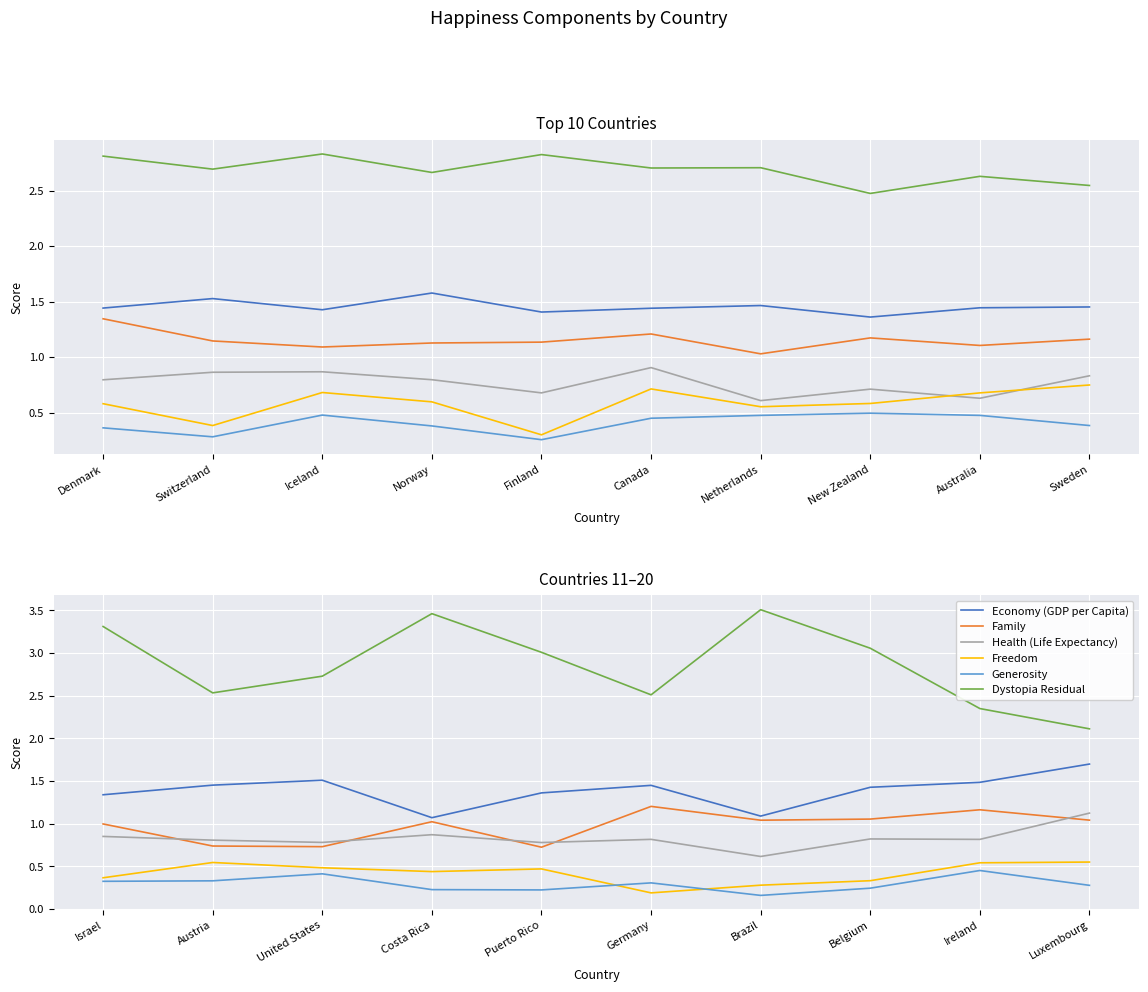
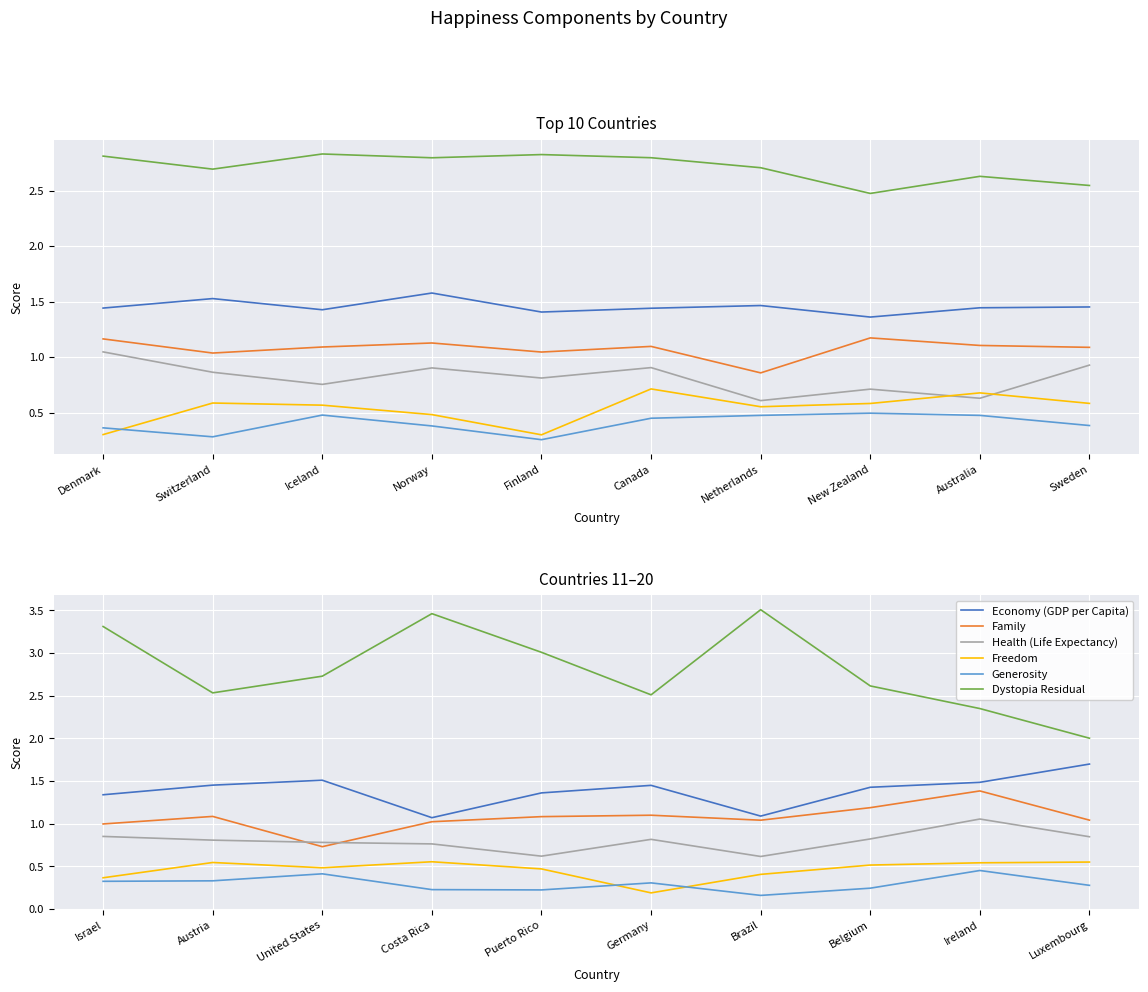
Top 10 Countries, Family, Denmark: 1.35 -> 1.16
Top 10 Countries, Health (Life Expectancy), Denmark: 0.80 -> 1.05
Top 10 Countries, Freedom, Denmark: 0.58 -> 0.30
Top 10 Countries, Family, Switzerland: 1.15 -> 1.04
Top 10 Countries, Freedom, Switzerland: 0.38 -> 0.59
Top 10 Countries, Health (Life Expectancy), Iceland: 0.87 -> 0.75
Top 10 Countries, Freedom, Iceland: 0.68 -> 0.57
Top 10 Countries, Health (Life Expectancy), Norway: 0.80 -> 0.90
Top 10 Countries, Freedom, Norway: 0.60 -> 0.48
Top 10 Countries, Dystopia Residual, Norway: 2.66 -> 2.80
Top 10 Countries, Family, Finland: 1.13 -> 1.05
Top 10 Countries, Health (Life Expectancy), Finland: 0.68 -> 0.81
Top 10 Countries, Family, Canada: 1.21 -> 1.10
Top 10 Countries, Dystopia Residual, Canada: 2.70 -> 2.80
Top 10 Countries, Family, Netherlands: 1.03 -> 0.86
Top 10 Countries, Family, Sweden: 1.16 -> 1.09
Top 10 Countries, Health (Life Expectancy), Sweden: 0.83 -> 0.93
Top 10 Countries, Freedom, Sweden: 0.75 -> 0.58
Countries 11–20, Family, Austria: 0.7 -> 1.1
Countries 11–20, Health (Life Expectancy), Costa Rica: 0.9 -> 0.8
Countries 11–20, Freedom, Costa Rica: 0.4 -> 0.6
Countries 11–20, Family, Puerto Rico: 0.7 -> 1.1
Countries 11–20, Health (Life Expectancy), Puerto Rico: 0.8 -> 0.6
Countries 11–20, Family, Germany: 1.2 -> 1.1
Countries 11–20, Freedom, Brazil: 0.3 -> 0.4
Countries 11–20, Family, Belgium: 1.1 -> 1.2
Countries 11–20, Freedom, Belgium: 0.3 -> 0.5
Countries 11–20, Dystopia Residual, Belgium: 3.1 -> 2.6
Countries 11–20, Family, Ireland: 1.2 -> 1.4
Countries 11–20, Health (Life Expectancy), Ireland: 0.8 -> 1.1
Countries 11–20, Health (Life Expectancy), Luxembourg: 1.1 -> 0.8
Countries 11–20, Dystopia Residual, Luxembourg: 2.1 -> 2.0
